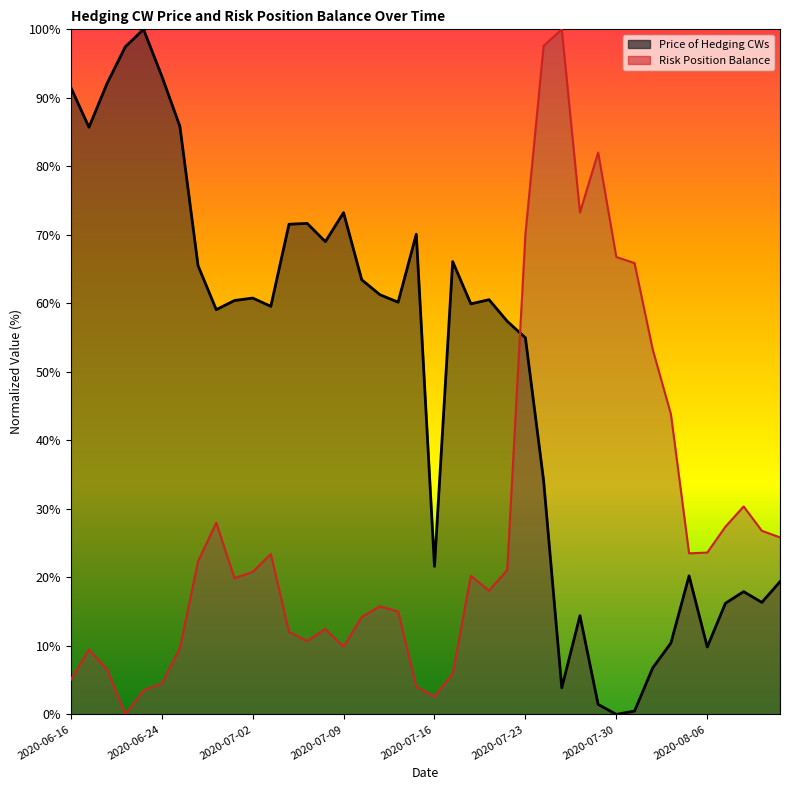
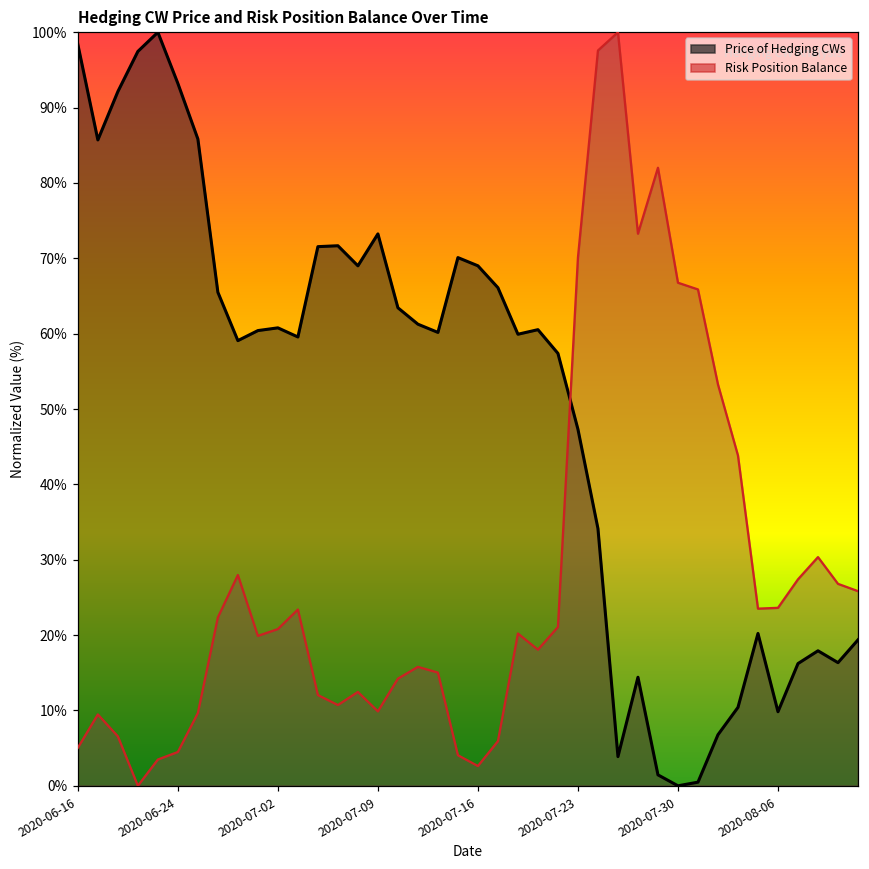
Price of Hedging CWs, 2020-06-16: 92% -> 98%
Price of Hedging CWs, 2020-07-16: 22% -> 69%
Price of Hedging CWs, 2020-07-23: 55% -> 47%
